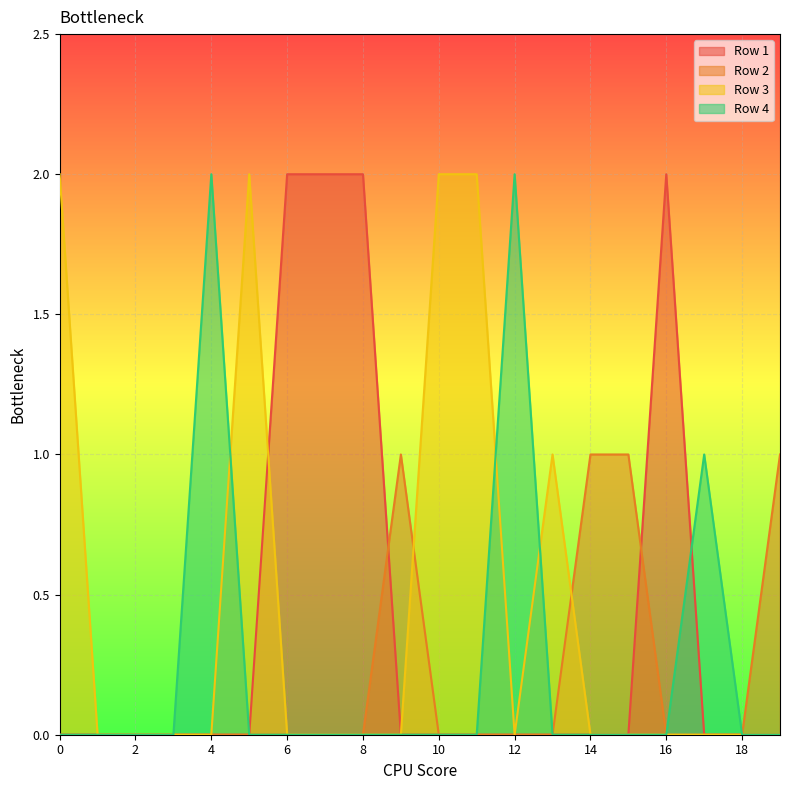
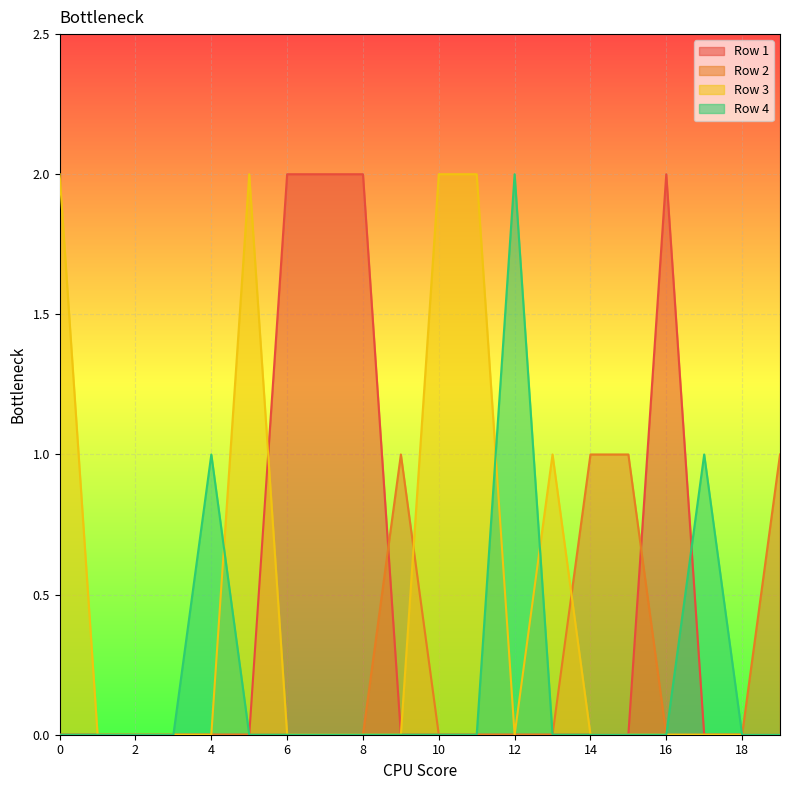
Row 4, 4: 2 -> 1
